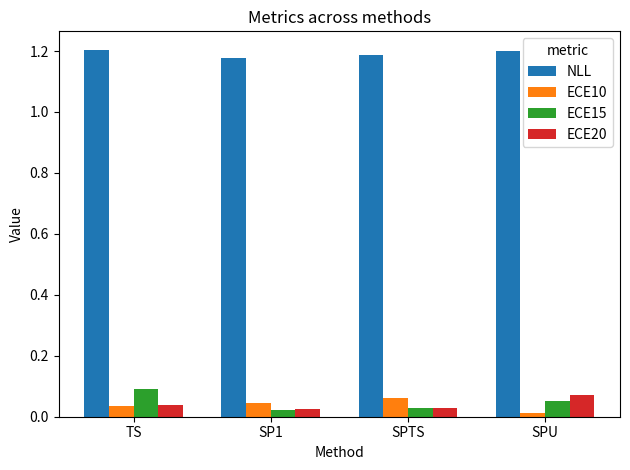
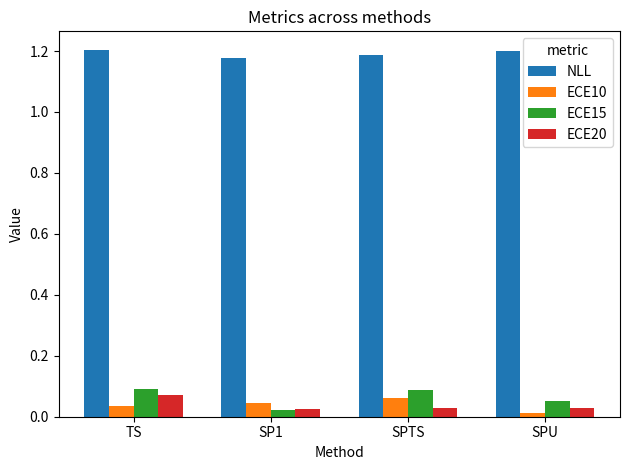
ECE20, TS: 0.04 -> 0.07
ECE15, SPTS: 0.03 -> 0.09
ECE20, SPU: 0.07 -> 0.03
